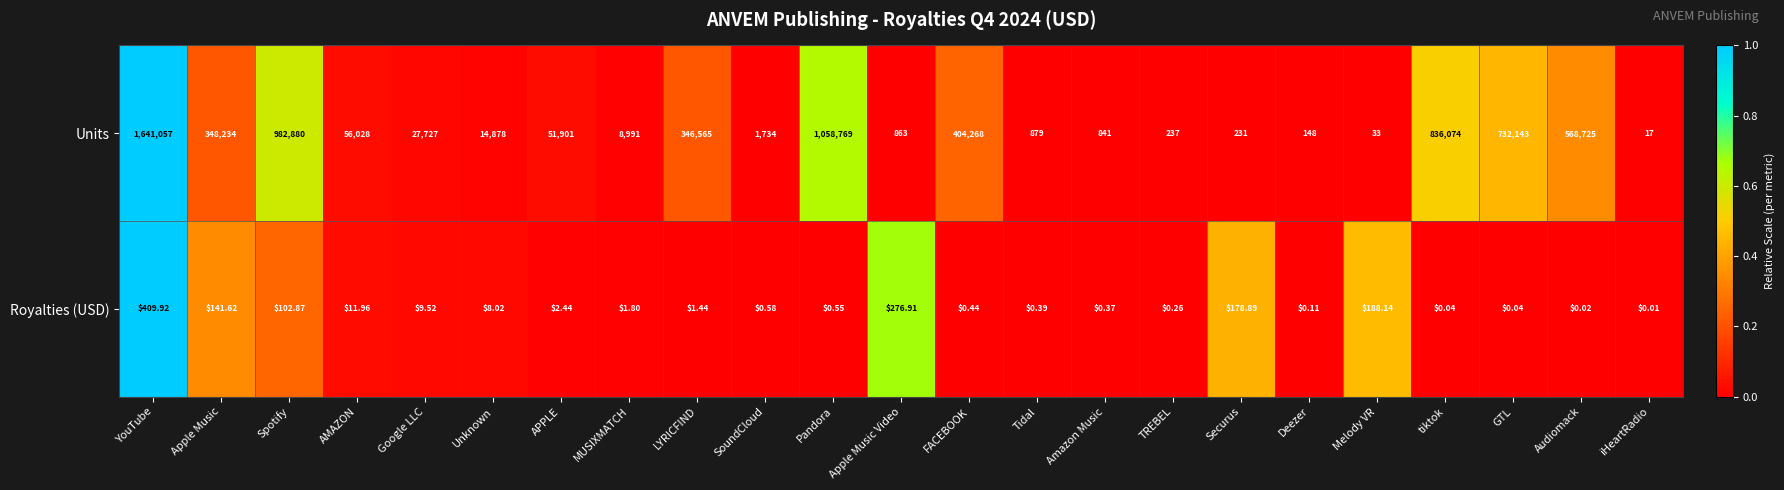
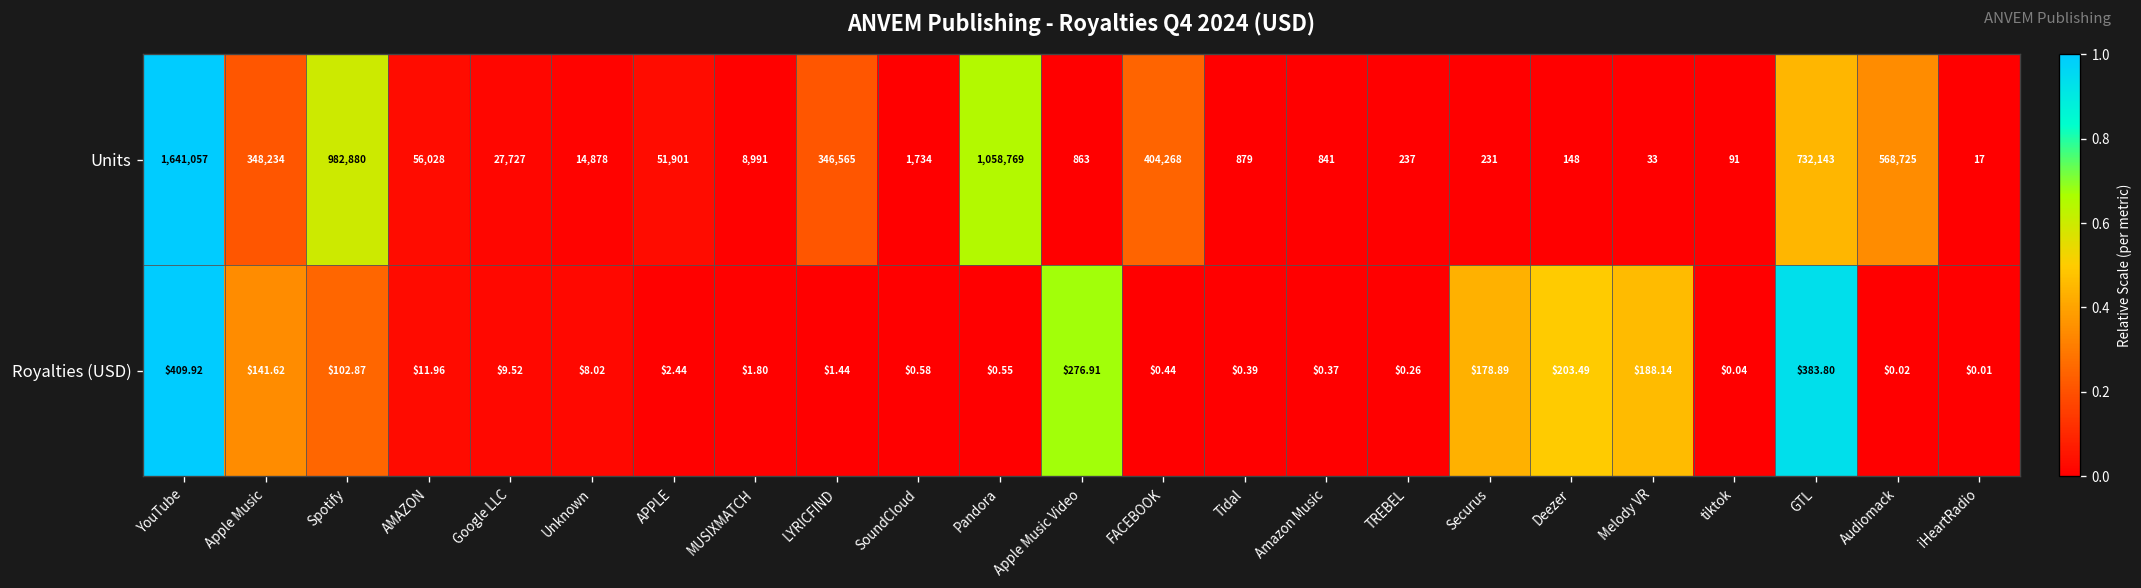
Units, tiktok: 836,074 -> 91
Royalties (USD), Deezer: $0.11 -> $203.49
Royalties (USD), GTL: $0.04 -> $383.80
